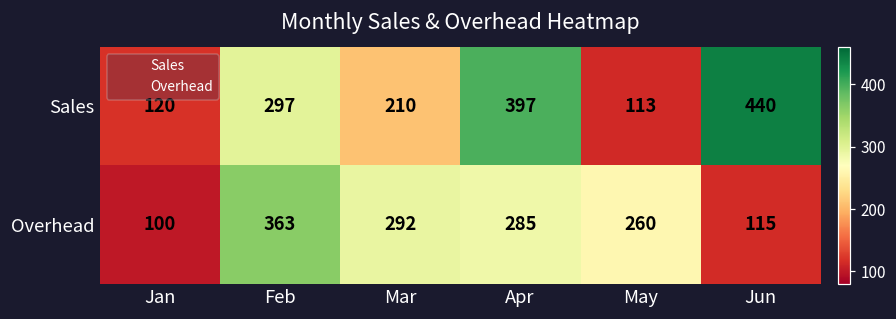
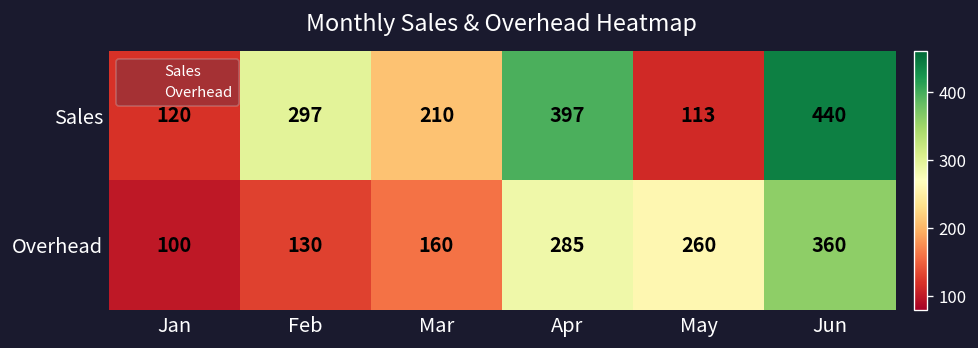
Overhead, Feb: 363 -> 130
Overhead, Mar: 292 -> 160
Overhead, Jun: 115 -> 360
